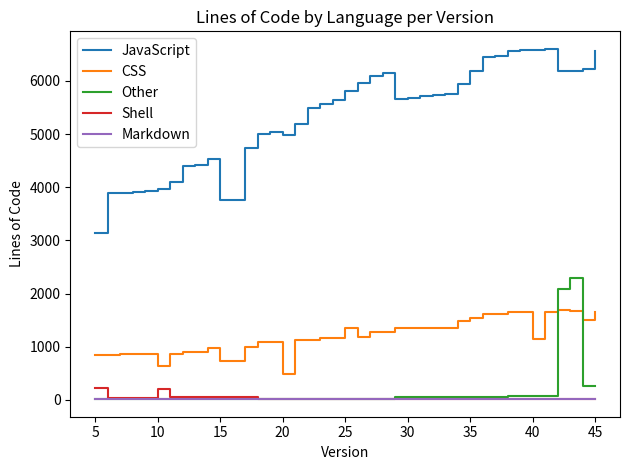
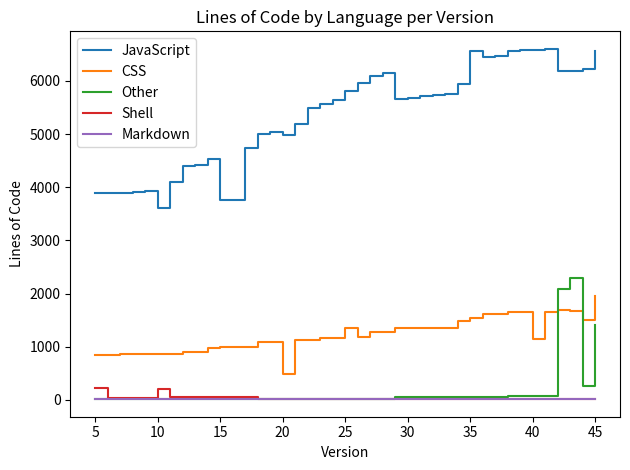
JavaScript, 5: 3100 -> 3900
JavaScript, 10: 4000 -> 3600
CSS, 10: 600 -> 900
CSS, 15: 700 -> 1000
JavaScript, 35: 6200 -> 6600
CSS, 45: 1700 -> 1900
Other, 45: 300 -> 1400
